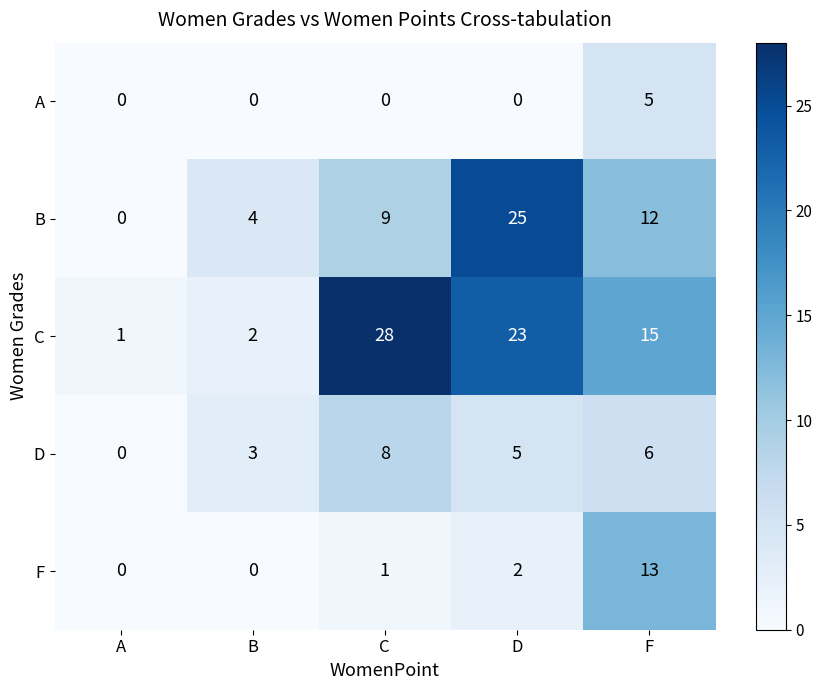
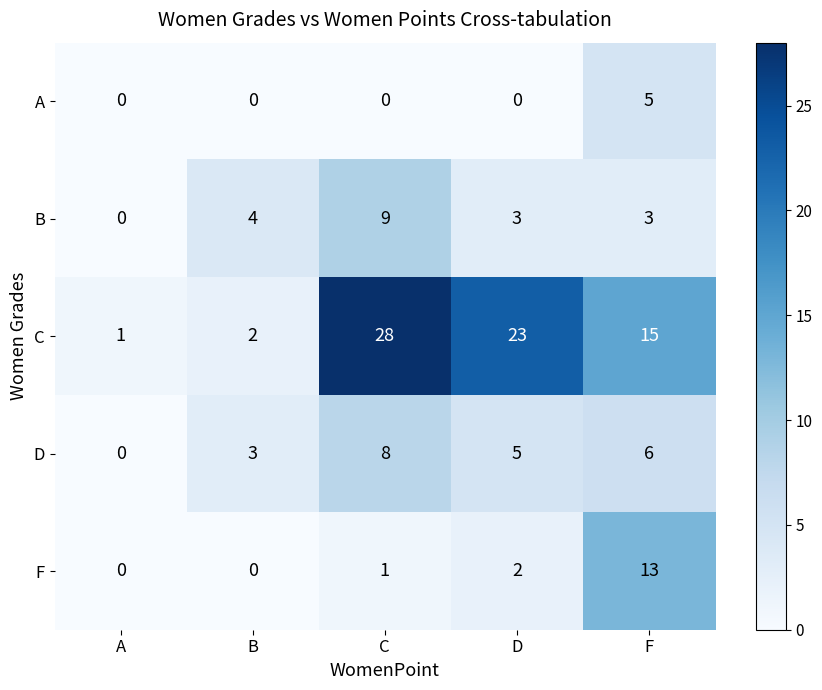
B, D: 25 -> 3
B, F: 12 -> 3
